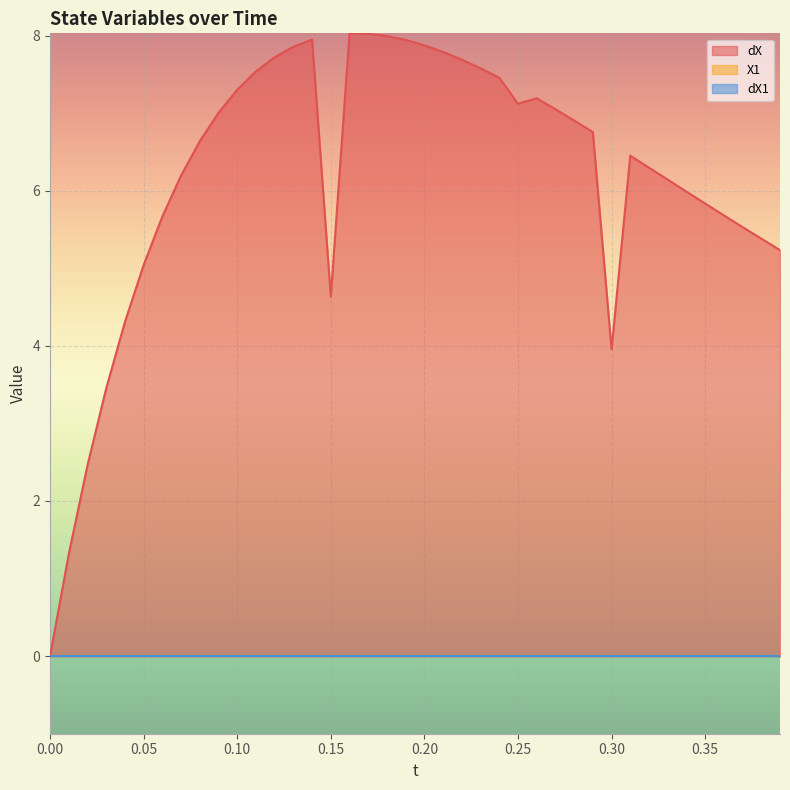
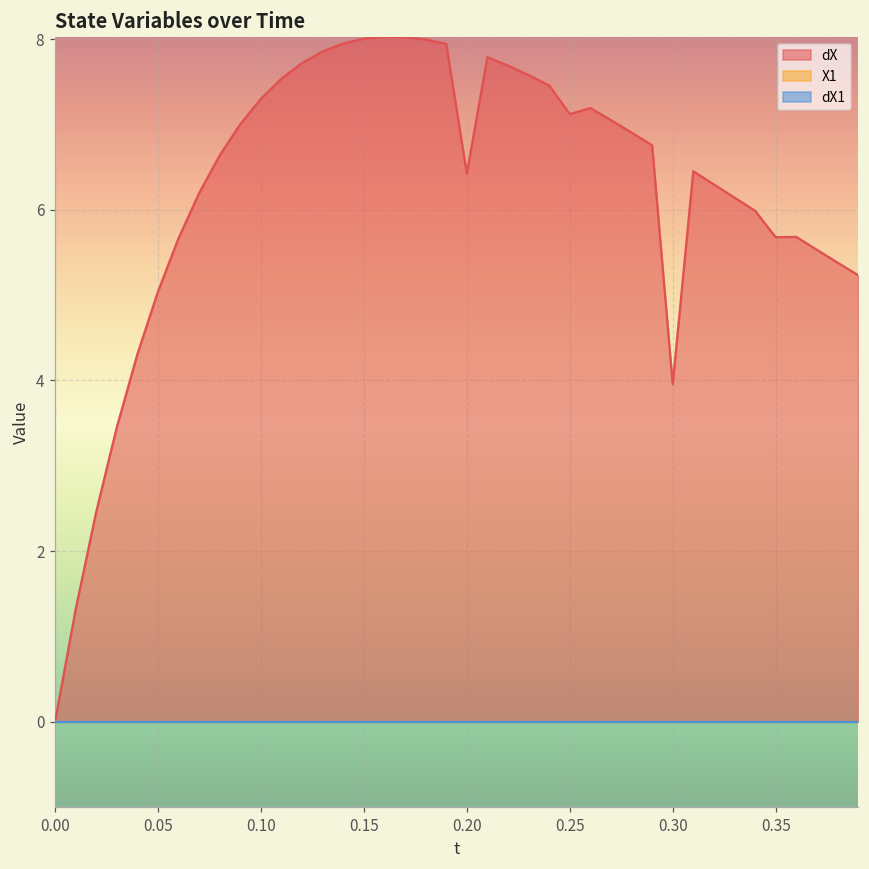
dX, 0.15: 4.6 -> 8.0
dX, 0.20: 7.9 -> 6.4
dX, 0.35: 5.8 -> 5.7
